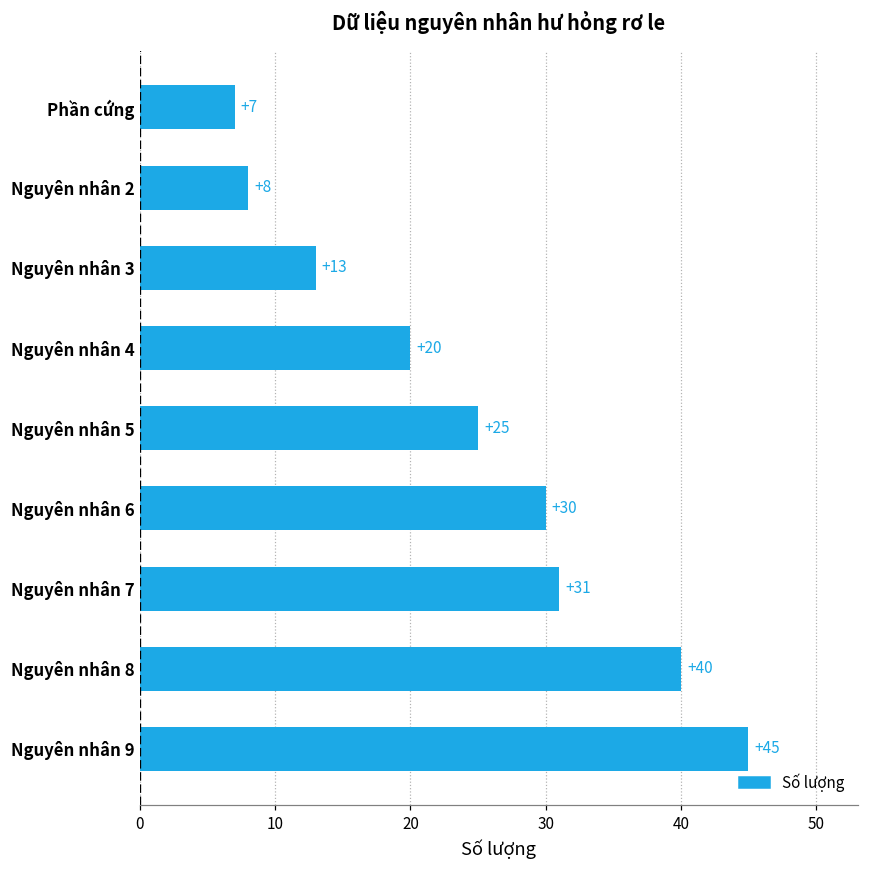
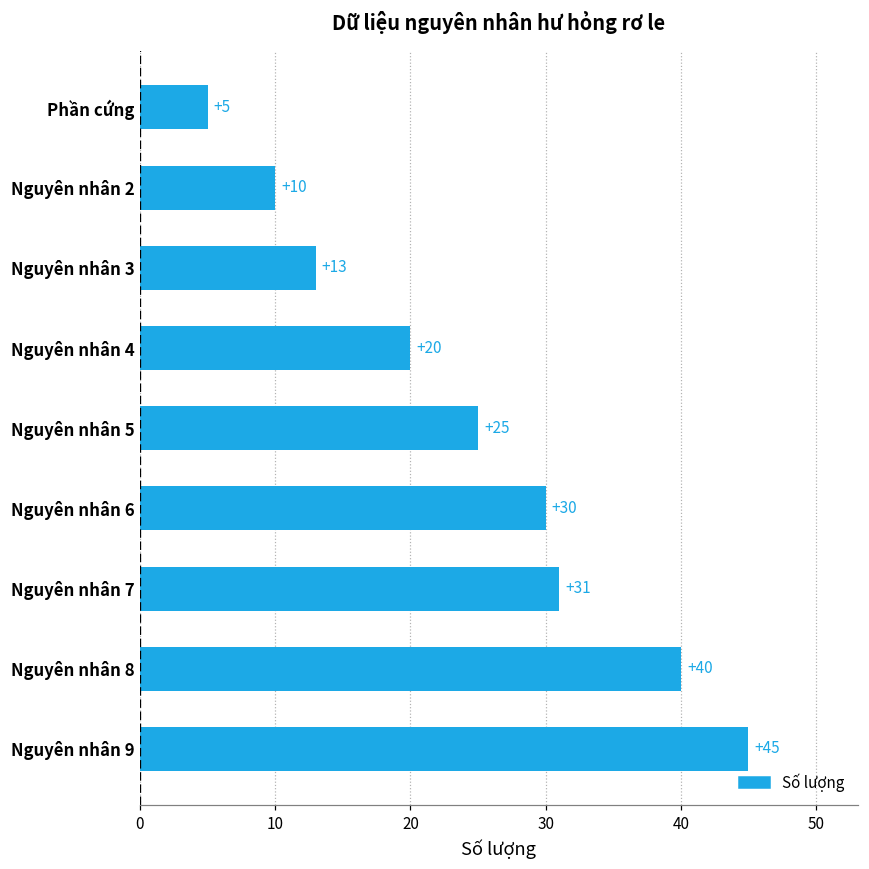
Phần cứng: +7 -> +5
Nguyên nhân 2: +8 -> +10
